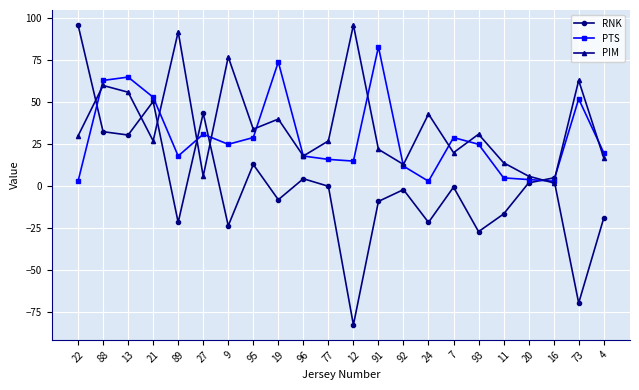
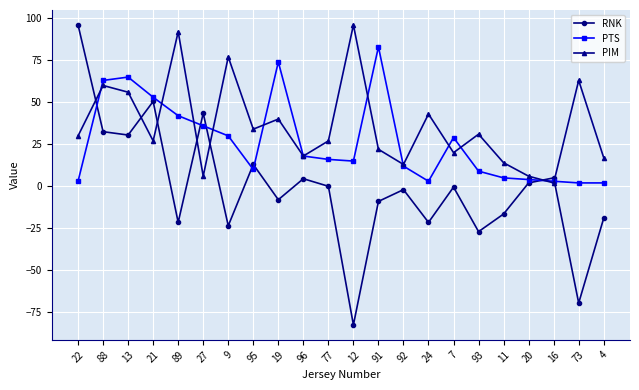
PTS, 89: 18 -> 42
PTS, 27: 31 -> 36
PTS, 9: 25 -> 30
PTS, 95: 29 -> 10
PTS, 93: 25 -> 9
PTS, 73: 52 -> 2
PTS, 4: 20 -> 2
